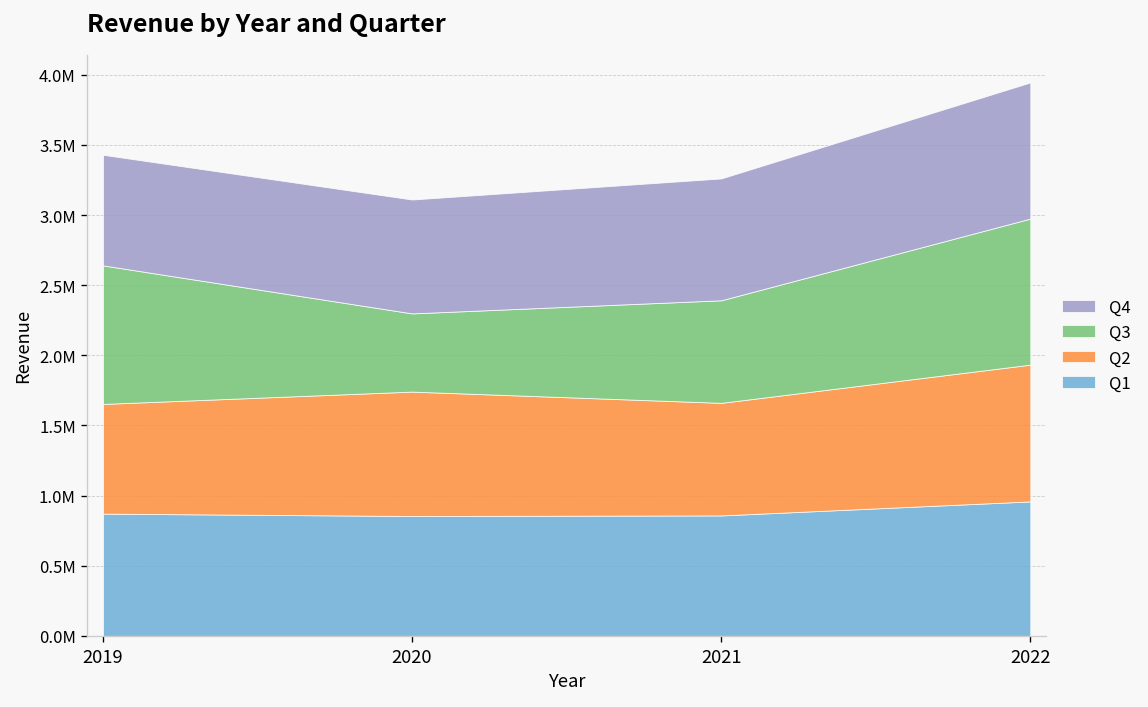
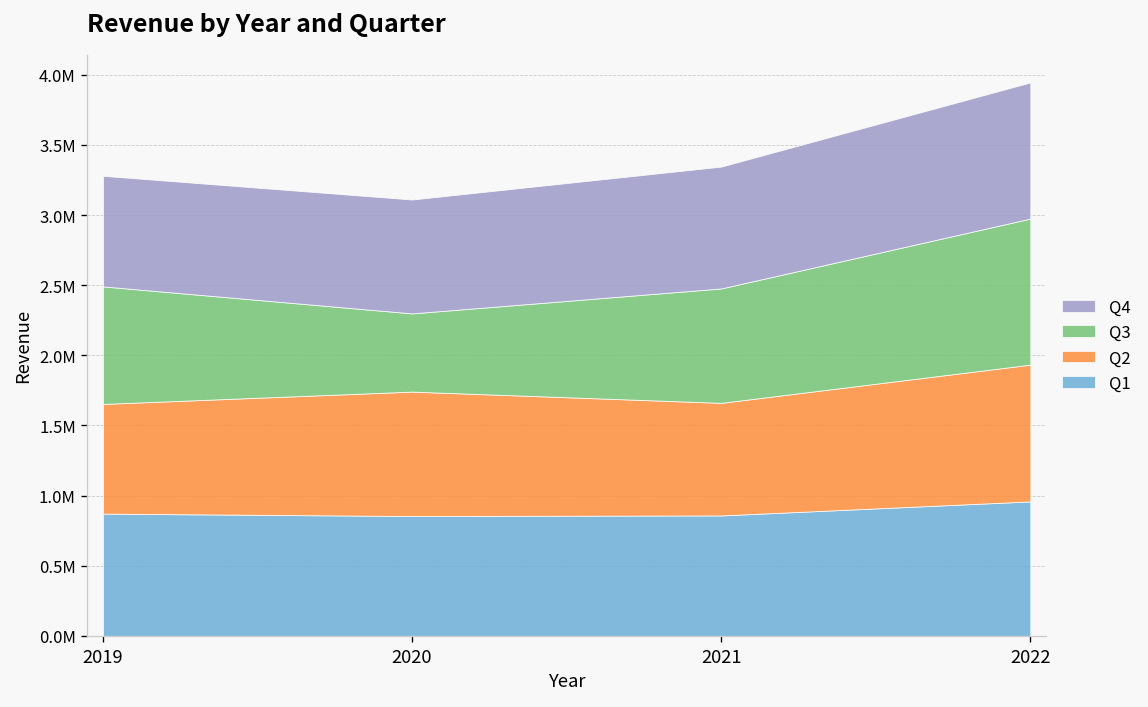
Q3, 2019: 990000 -> 840000
Q3, 2021: 730000 -> 820000
